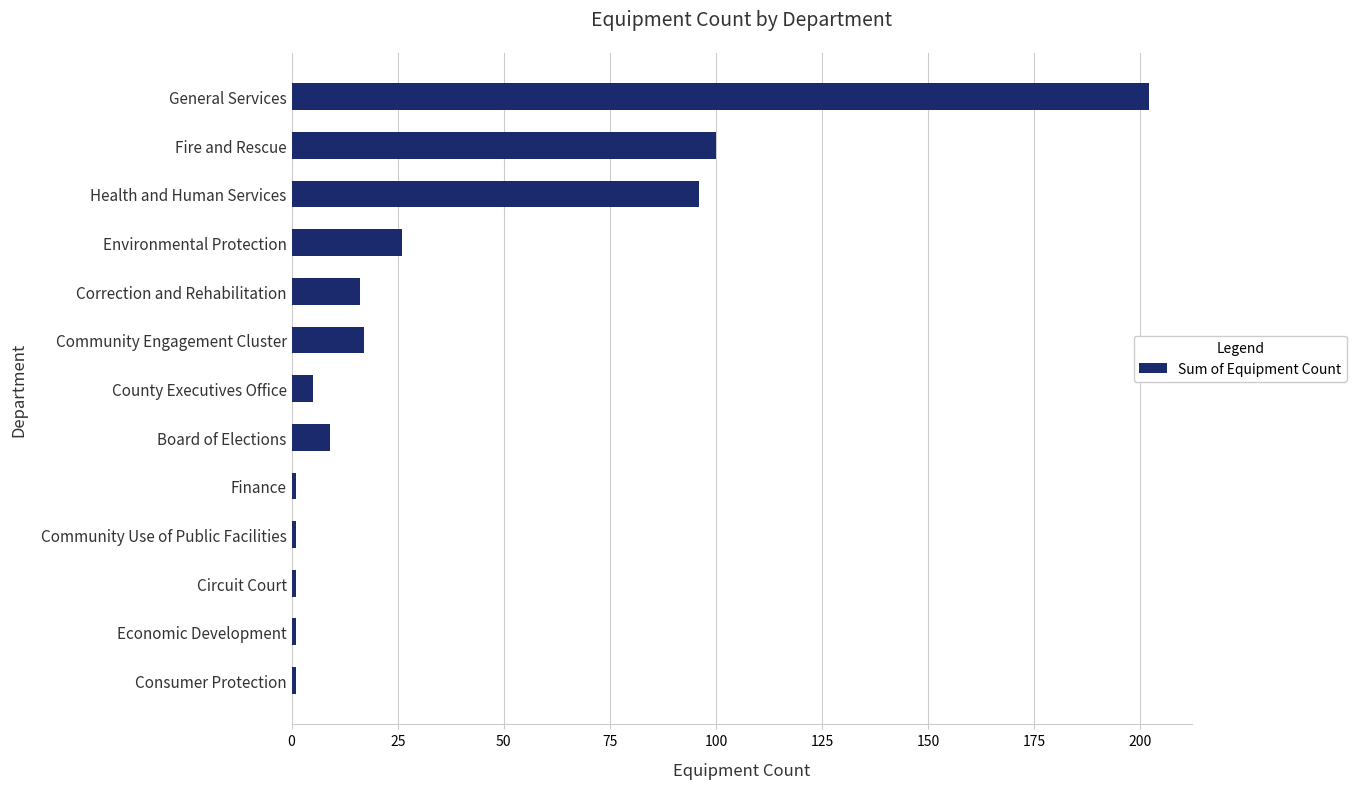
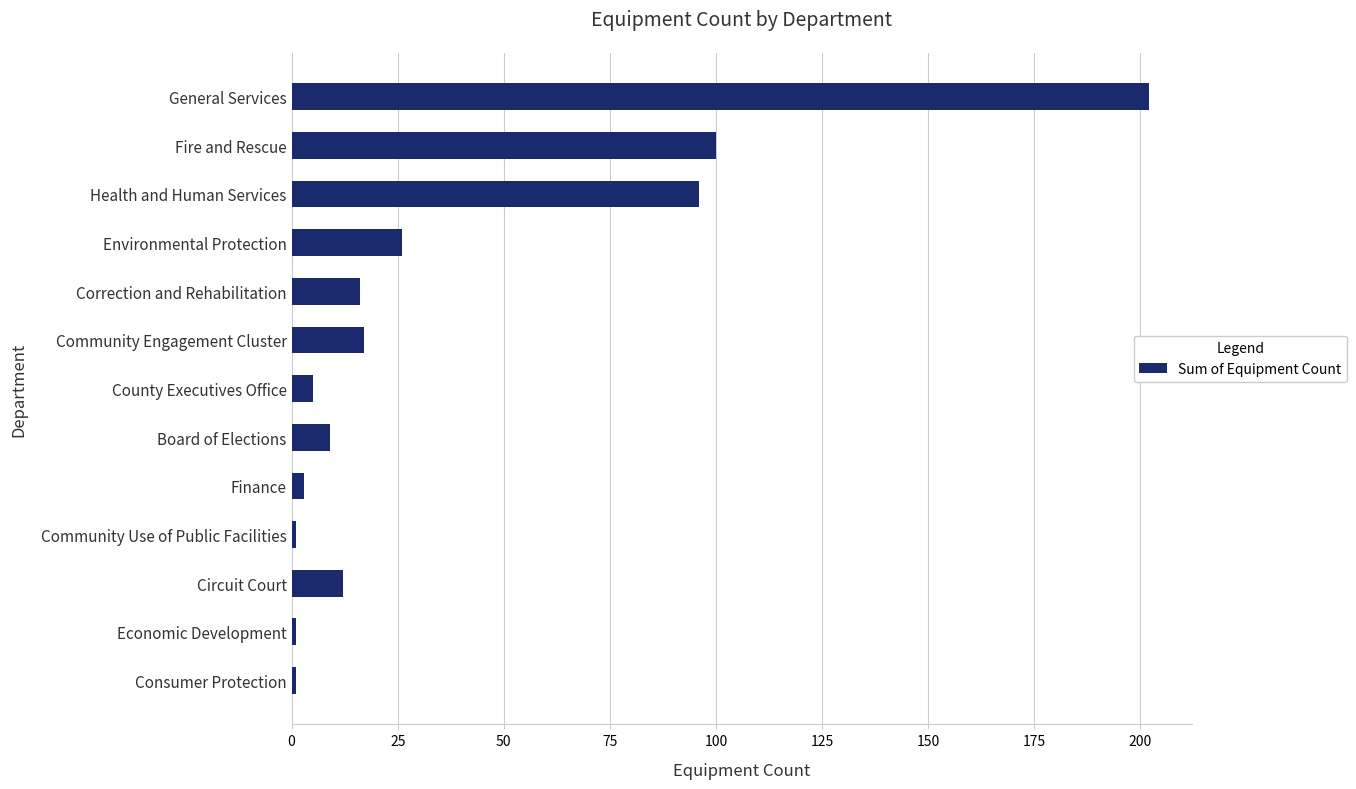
Finance: 1 -> 3
Circuit Court: 1 -> 12
